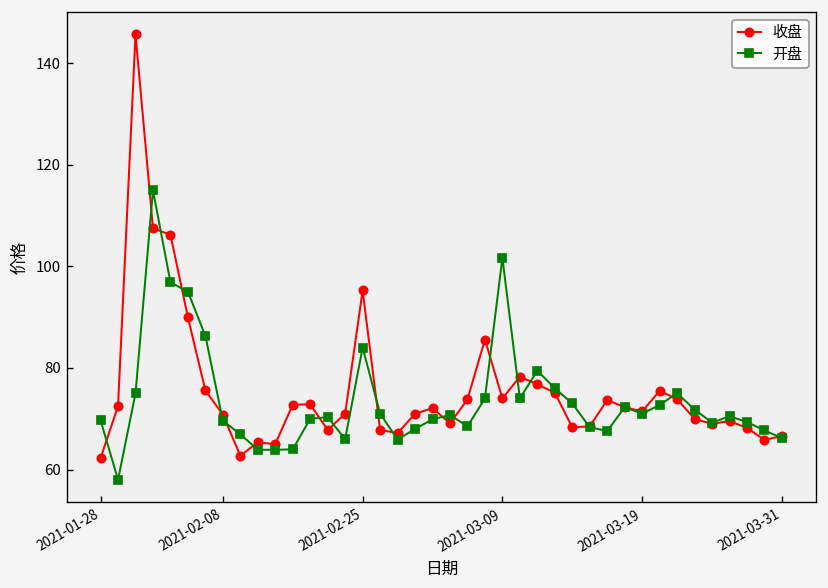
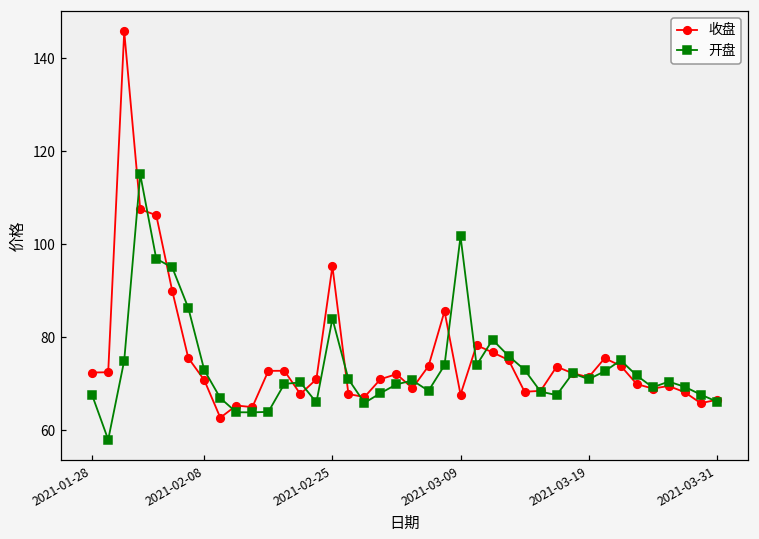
收盘, 2021-01-28: 62 -> 72
开盘, 2021-01-28: 70 -> 68
开盘, 2021-02-08: 70 -> 73
收盘, 2021-03-09: 74 -> 68
